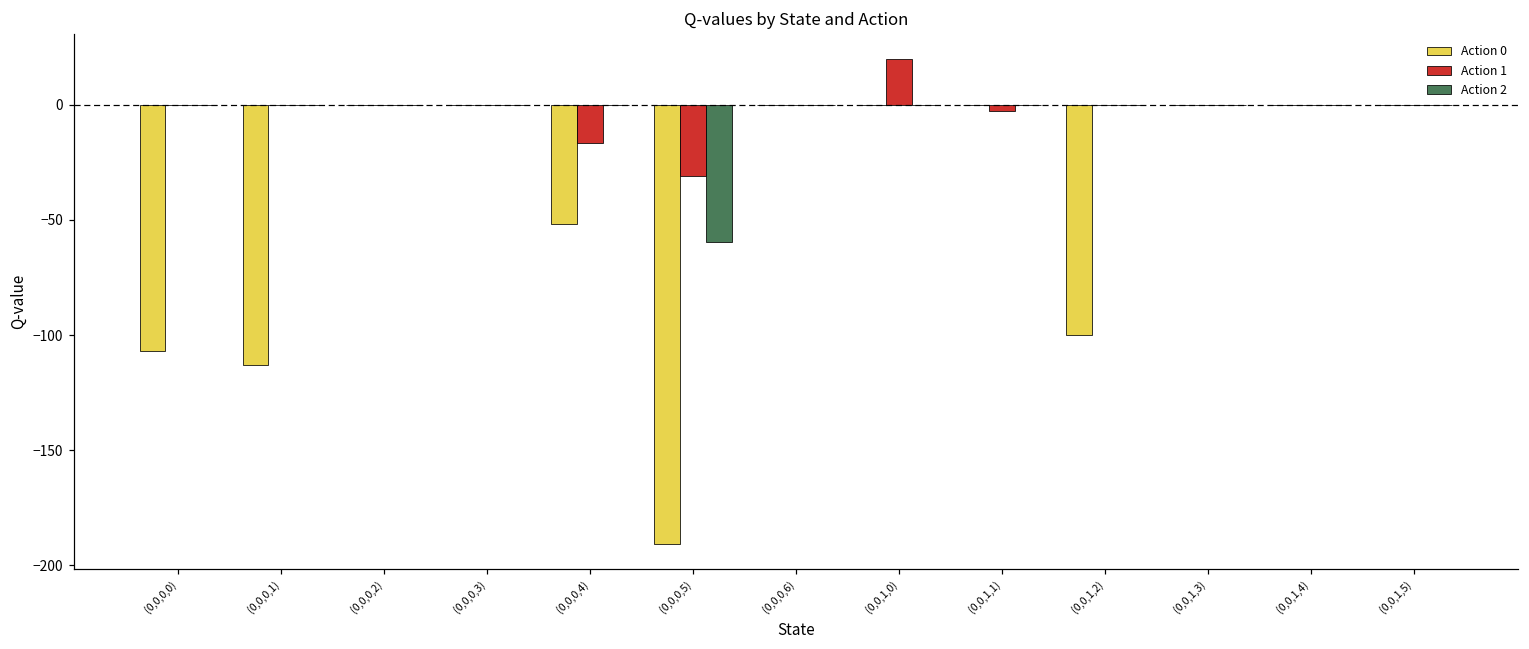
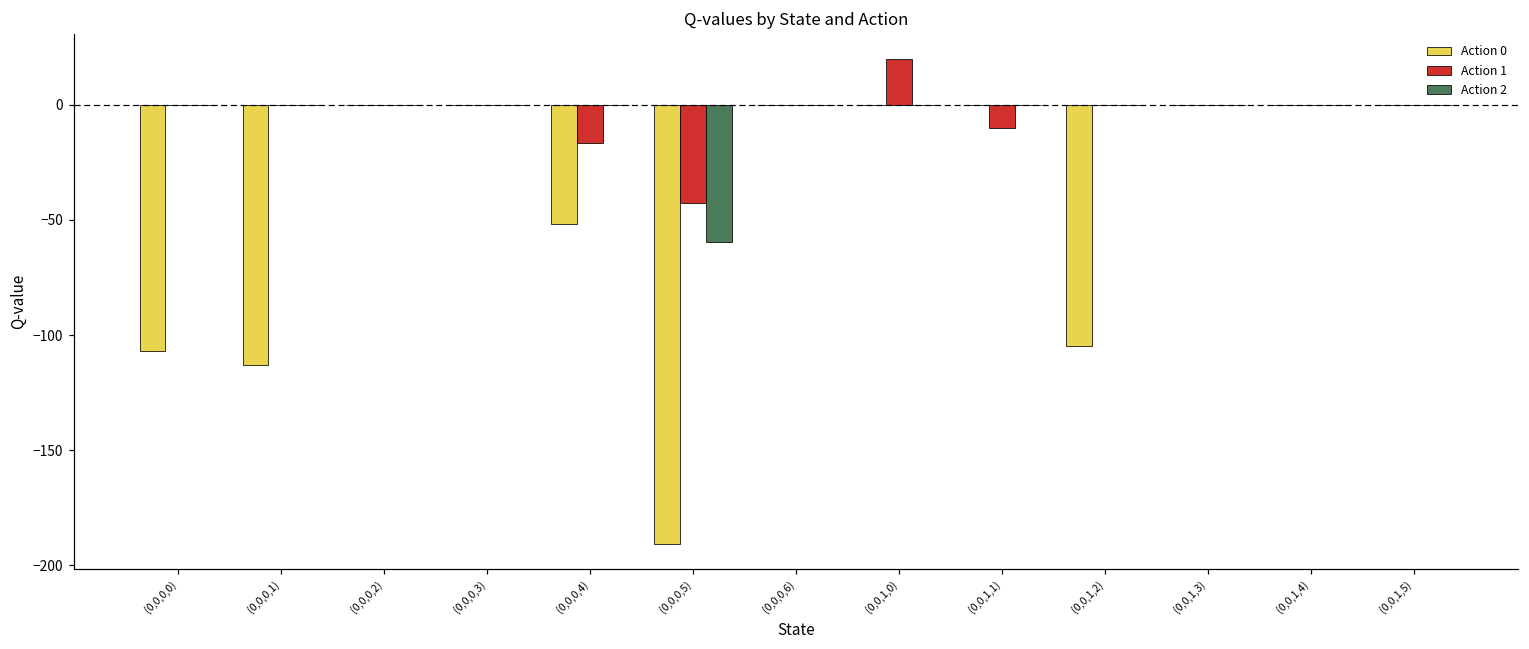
Action 1, (0,0,0,5): -31 -> -43
Action 1, (0,0,1,1): -3 -> -10
Action 0, (0,0,1,2): -100 -> -105
